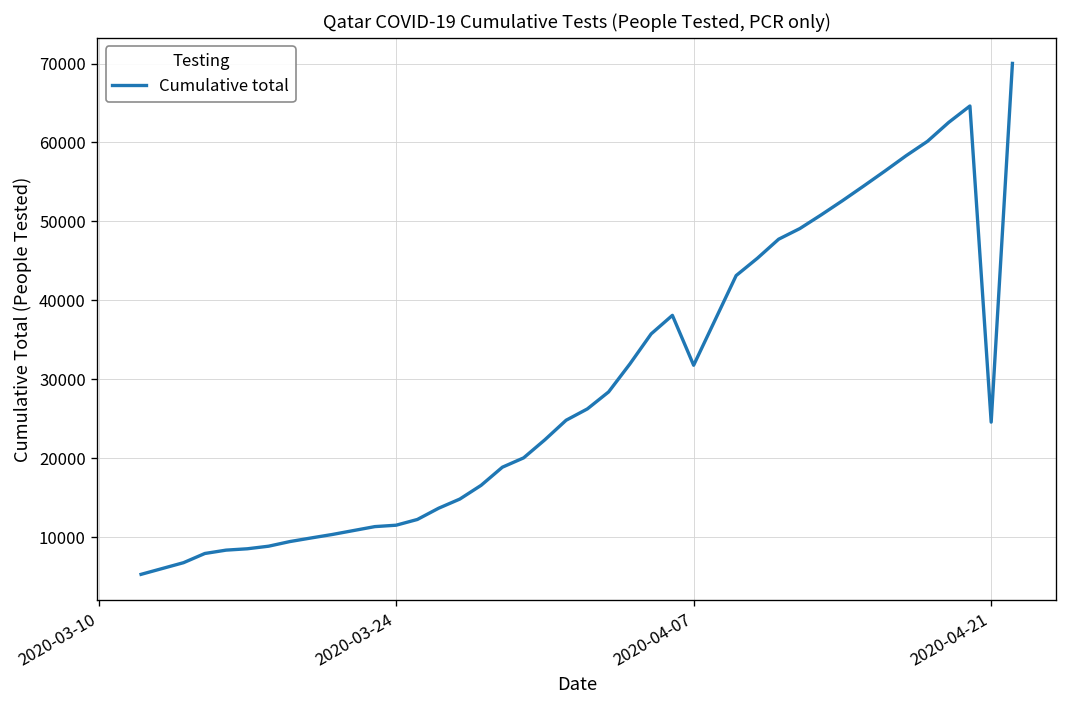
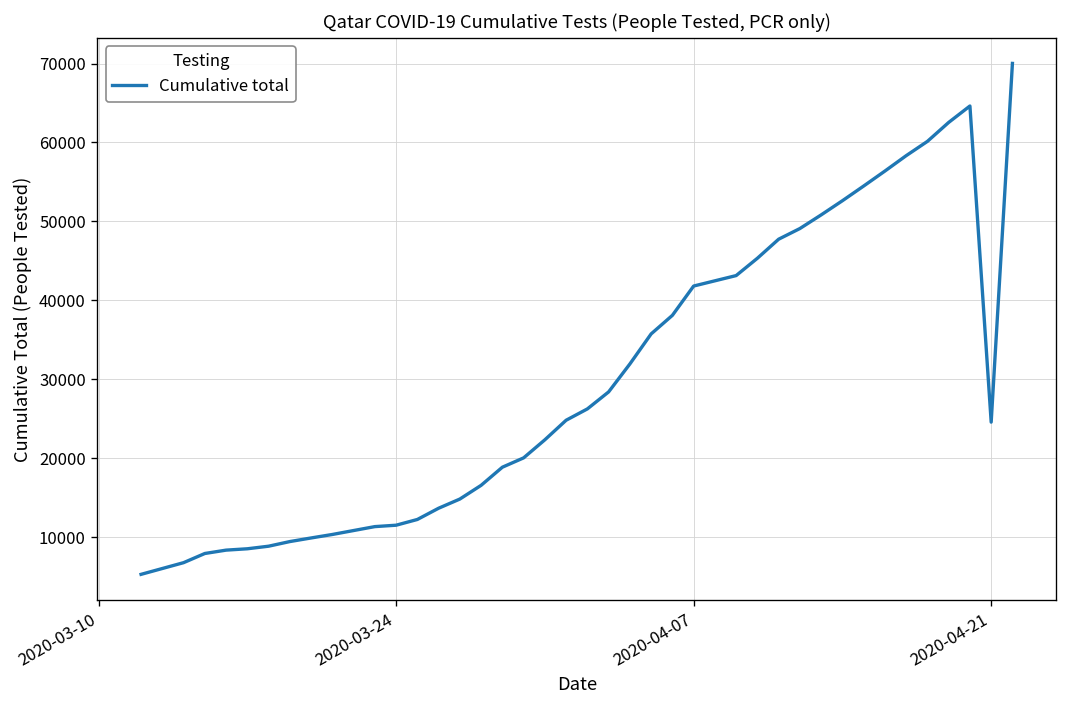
2020-04-07: 32000 -> 42000
